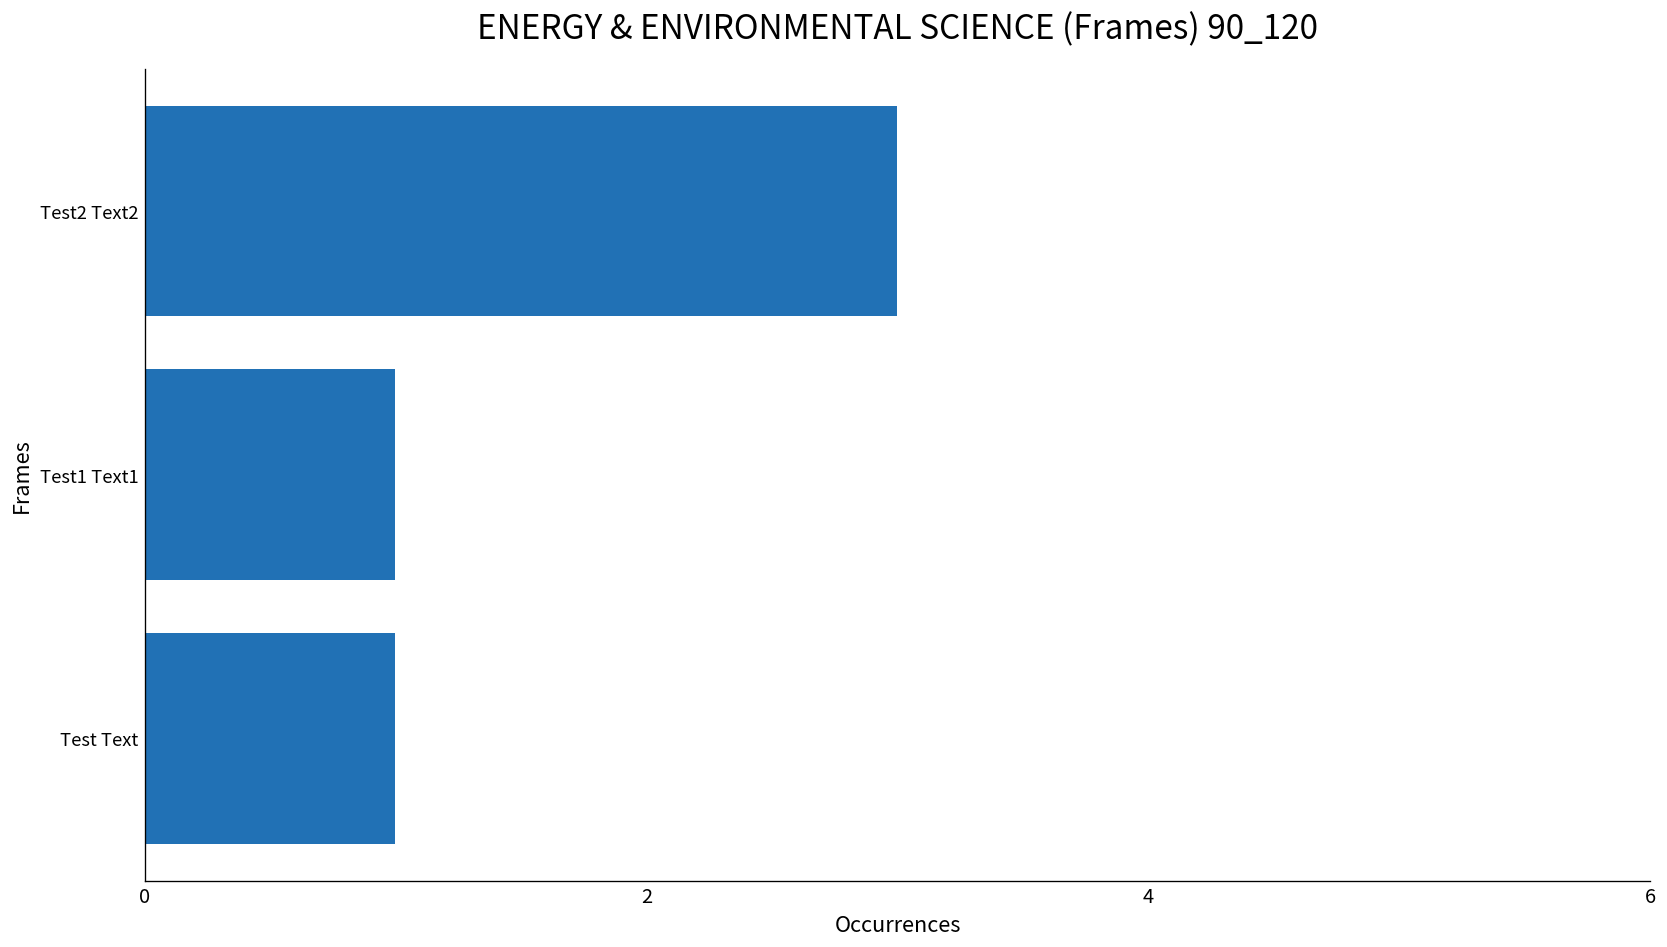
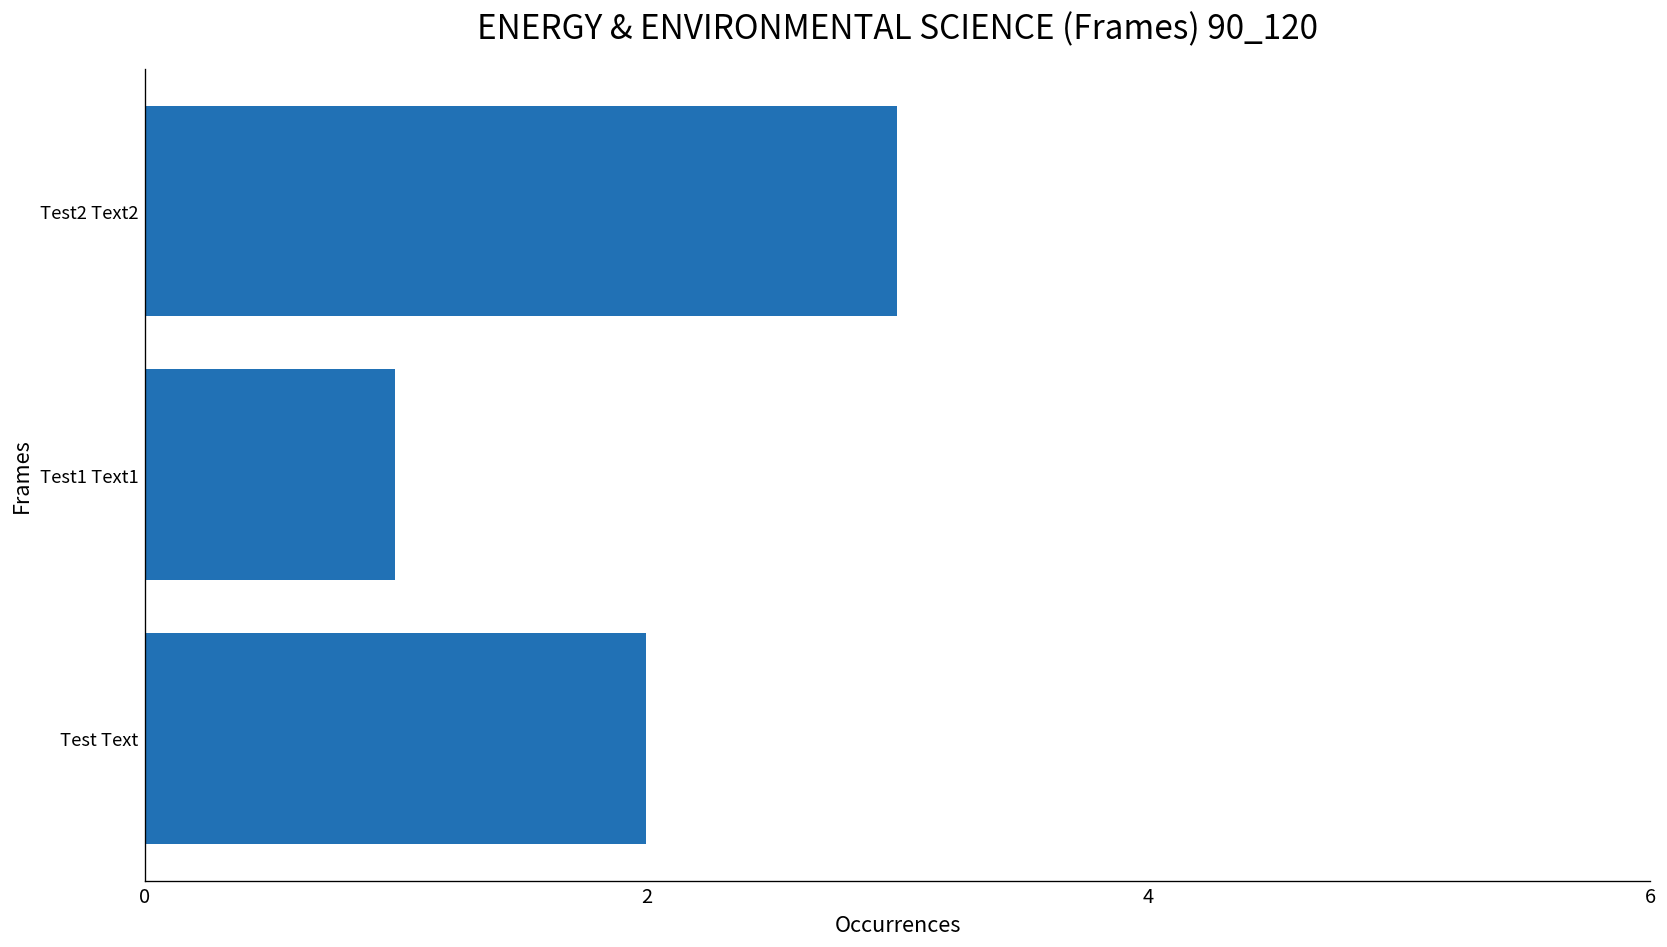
Test Text: 1 -> 2
